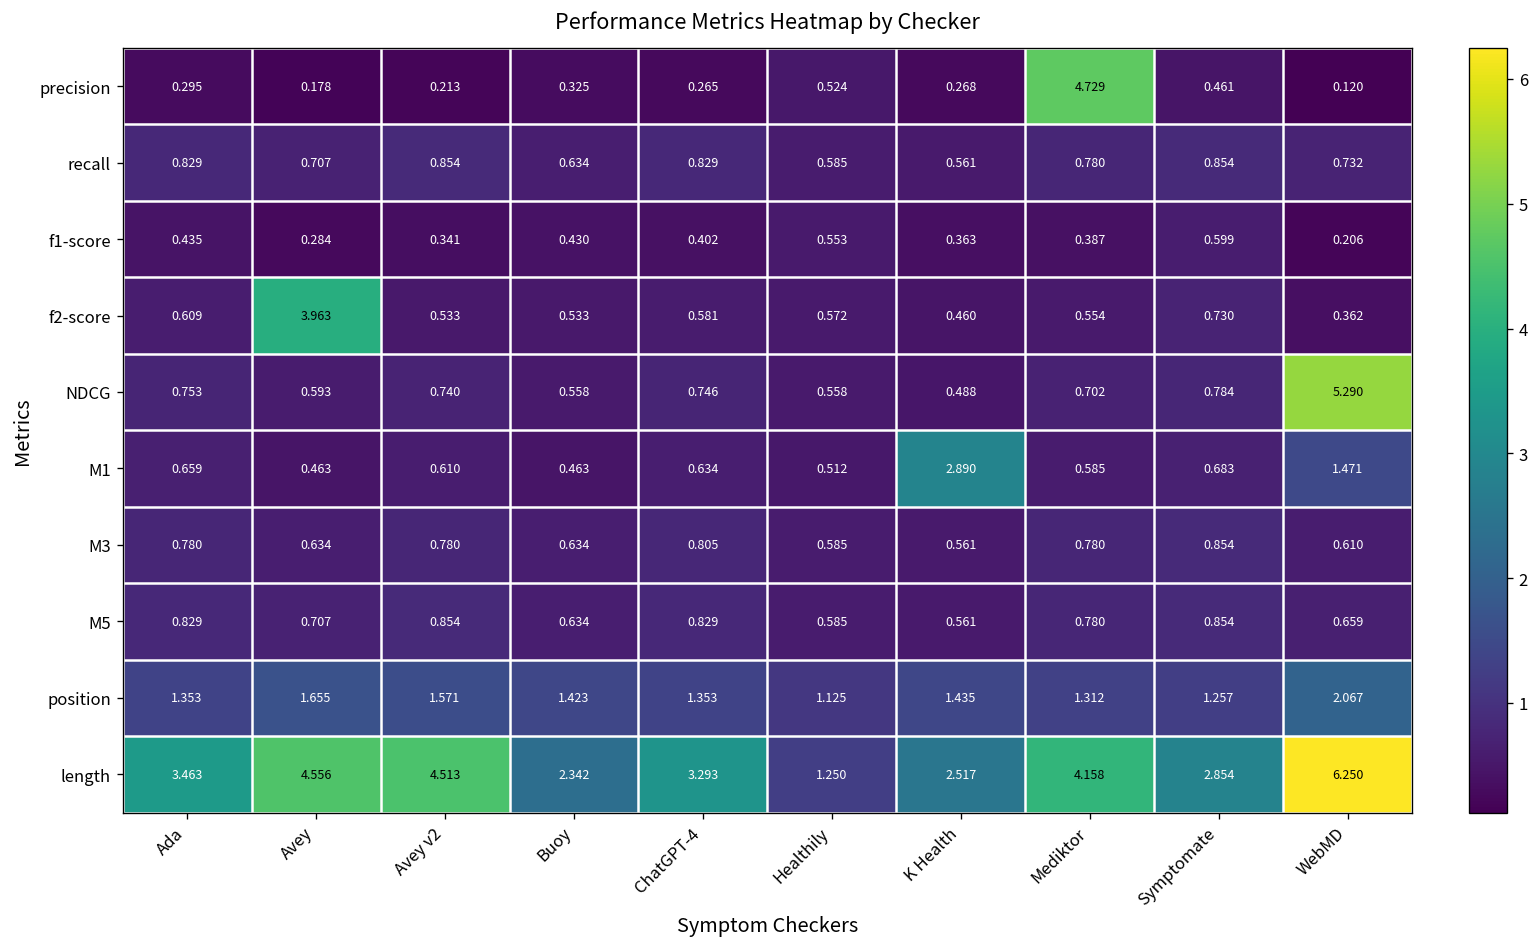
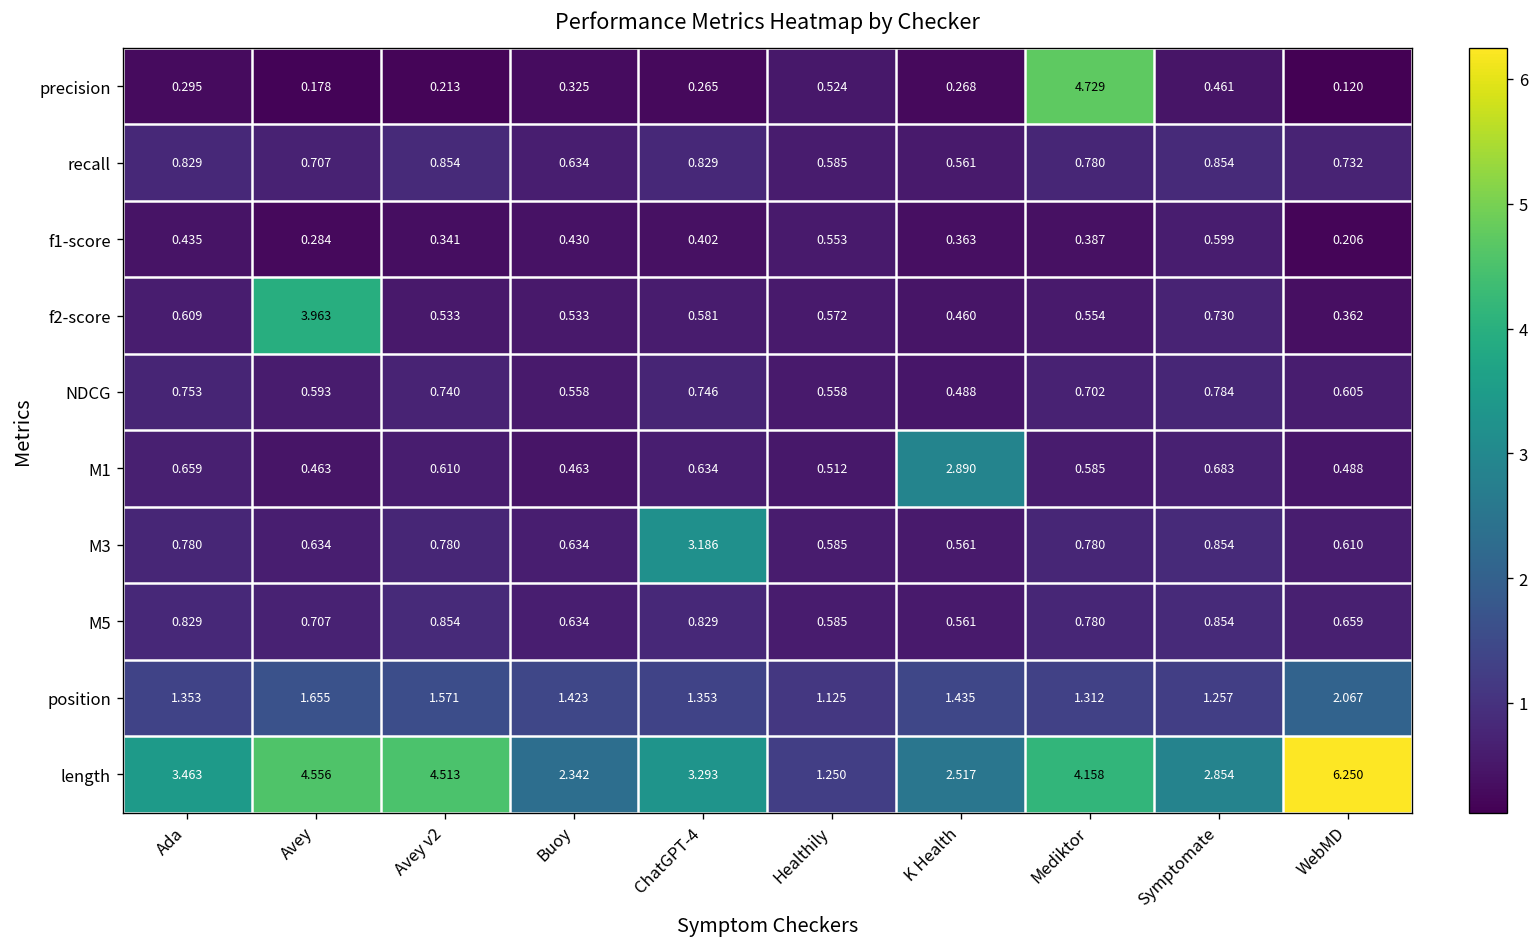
NDCG, WebMD: 5.290 -> 0.605
M1, WebMD: 1.471 -> 0.488
M3, ChatGPT-4: 0.805 -> 3.186
